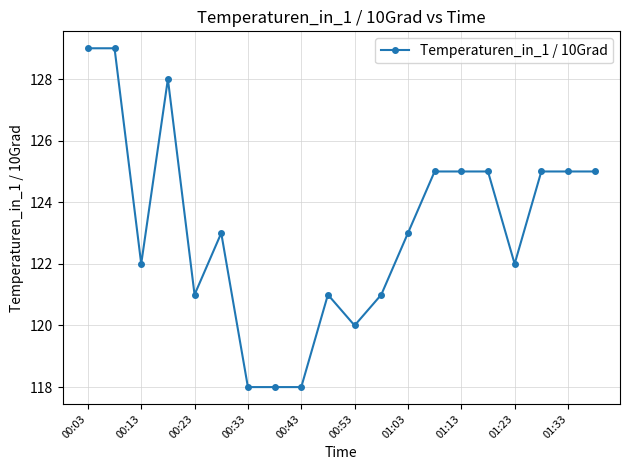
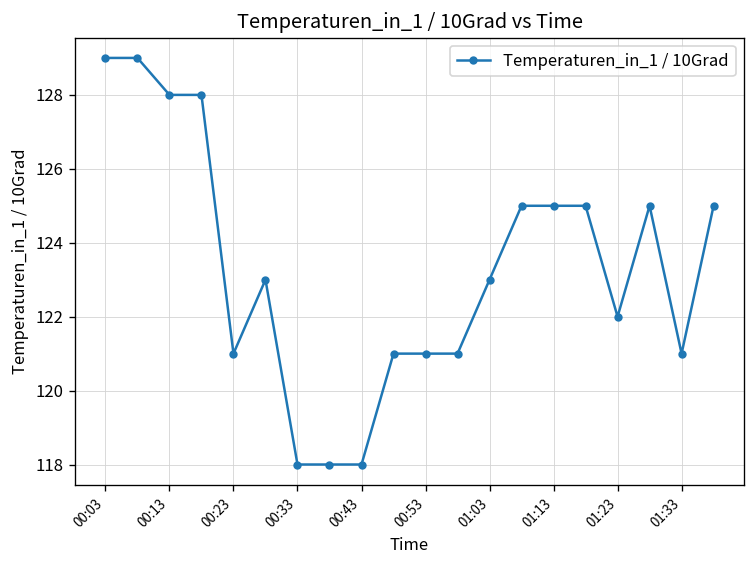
00:13: 122 -> 128
00:53: 120 -> 121
01:33: 125 -> 121
